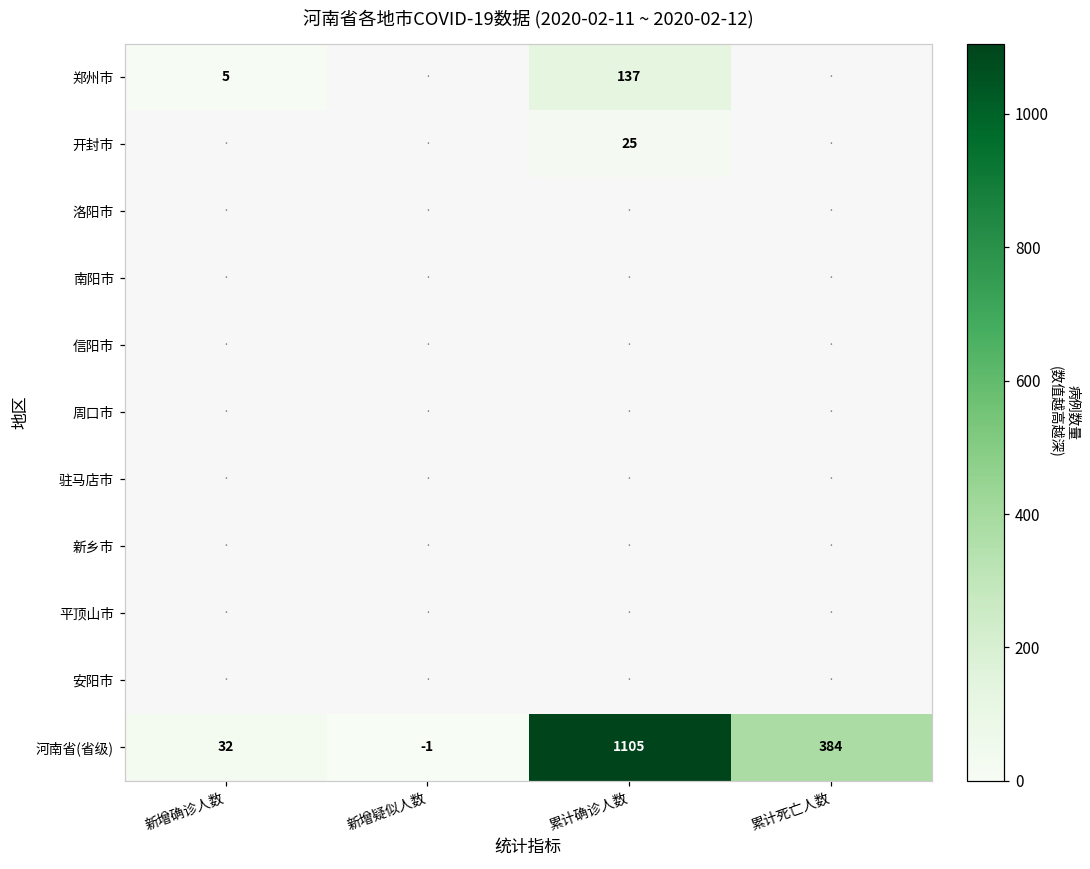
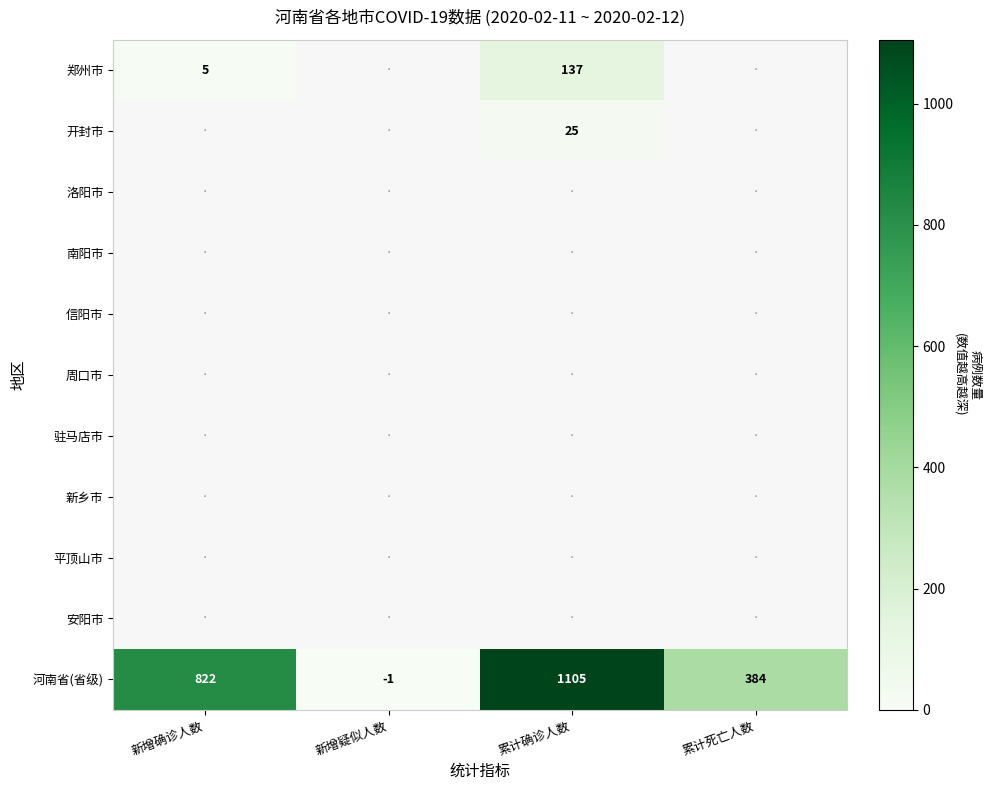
河南省(省级), 新增确诊人数: 32 -> 822
